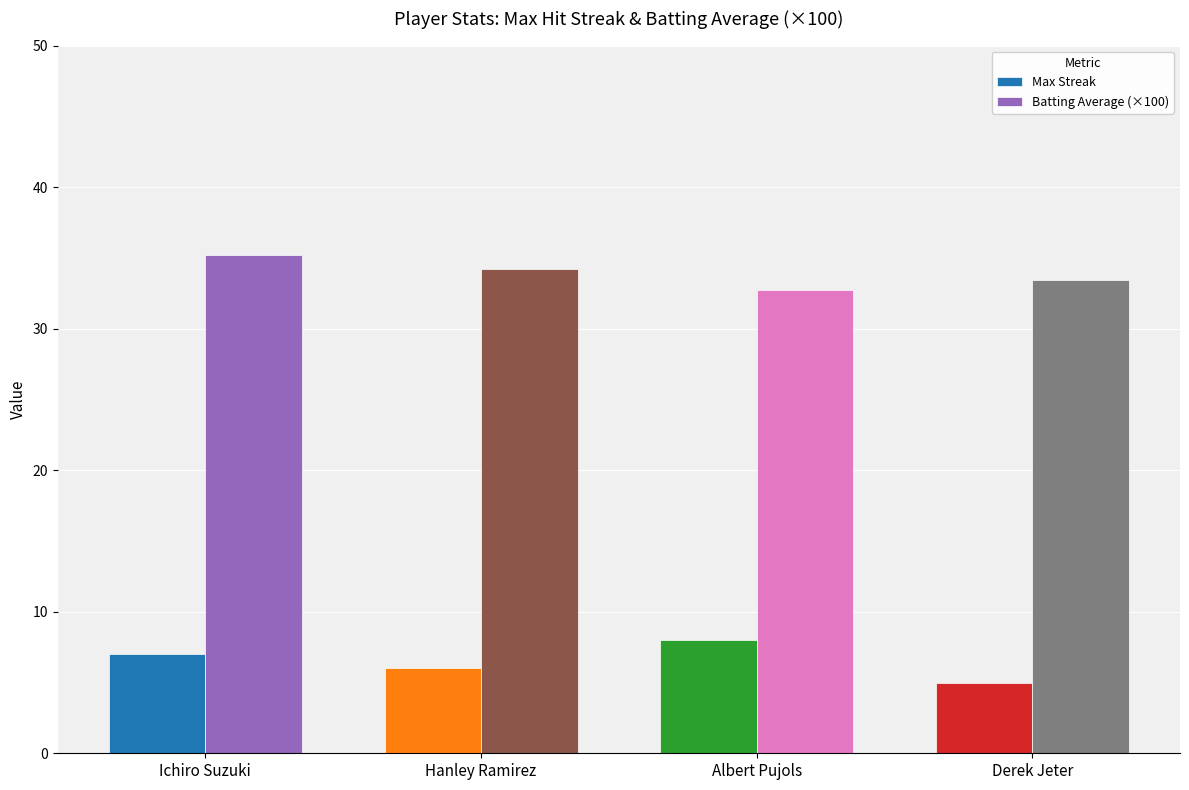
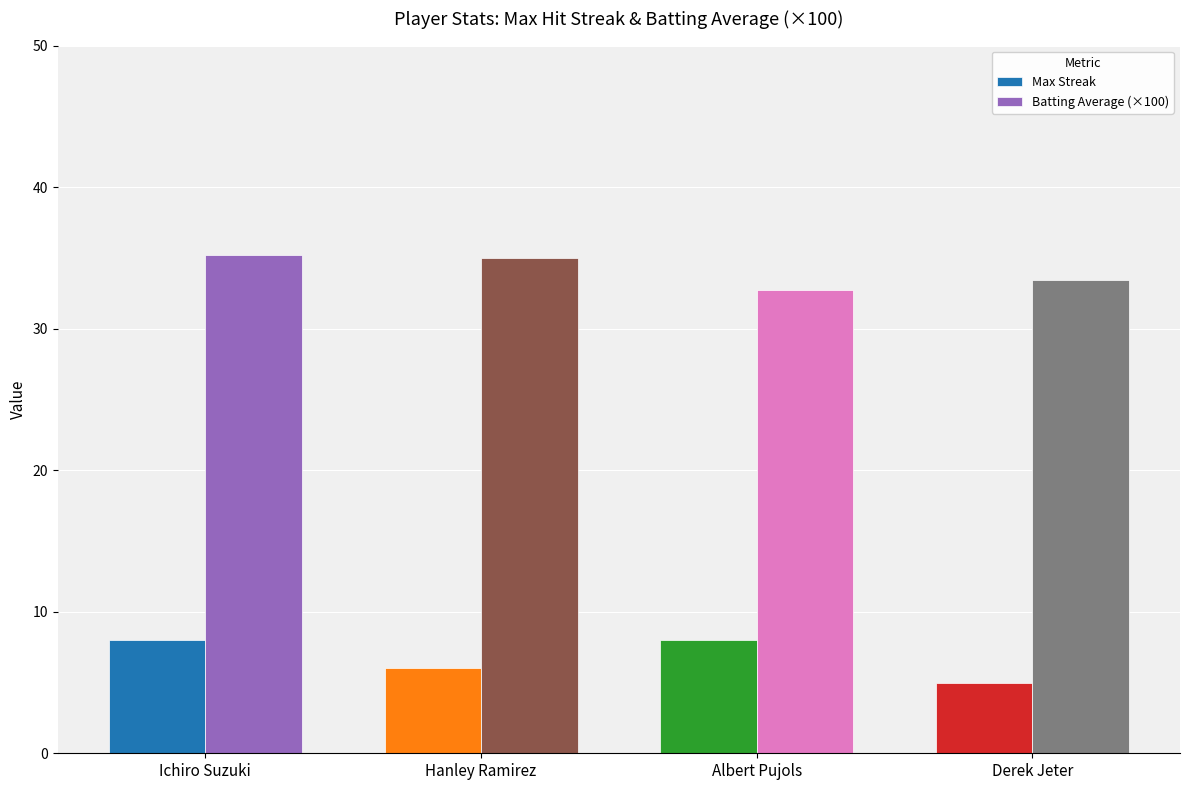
Max Streak, Ichiro Suzuki: 7 -> 8
Batting Average (×100), Hanley Ramirez: 34.2 -> 35.0
